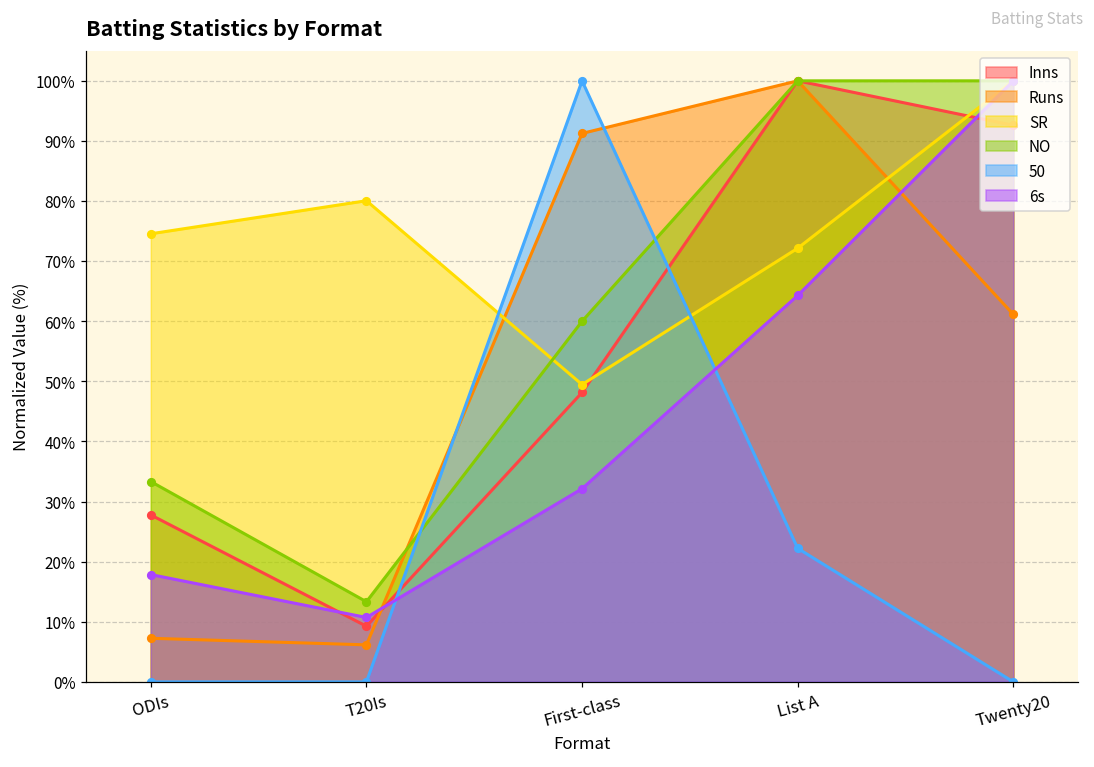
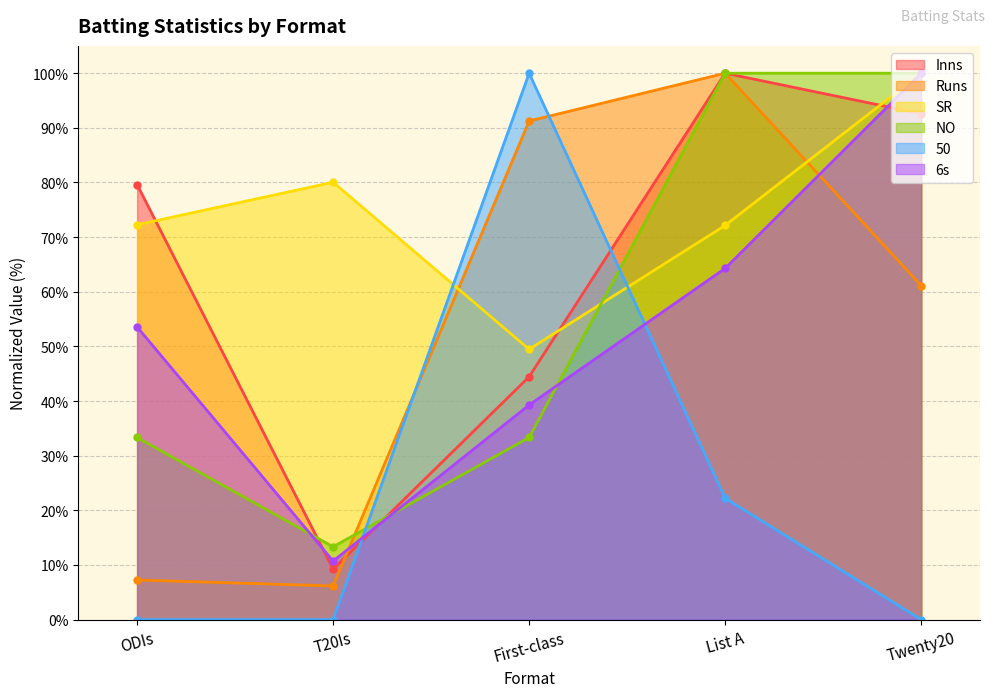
Inns, ODIs: 28% -> 80%
SR, ODIs: 75% -> 72%
6s, ODIs: 18% -> 54%
Inns, First-class: 48% -> 44%
NO, First-class: 60% -> 33%
6s, First-class: 32% -> 39%
